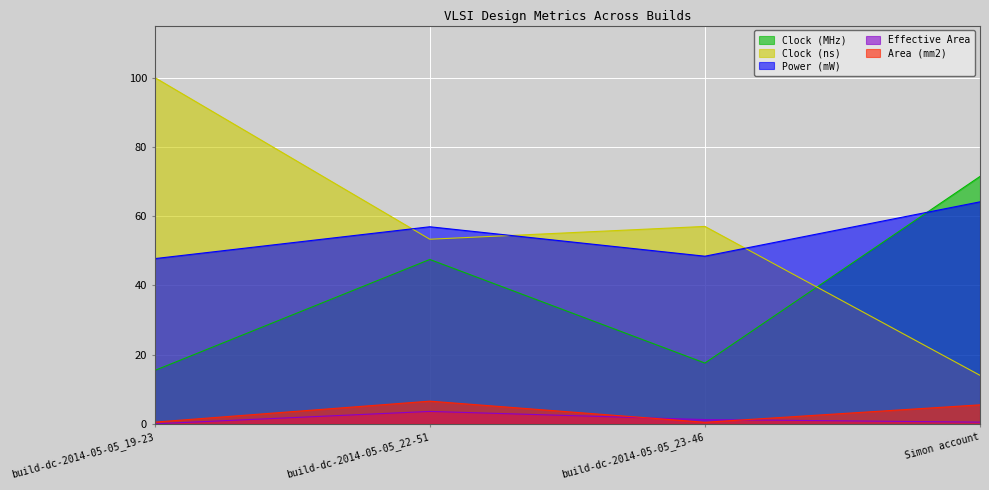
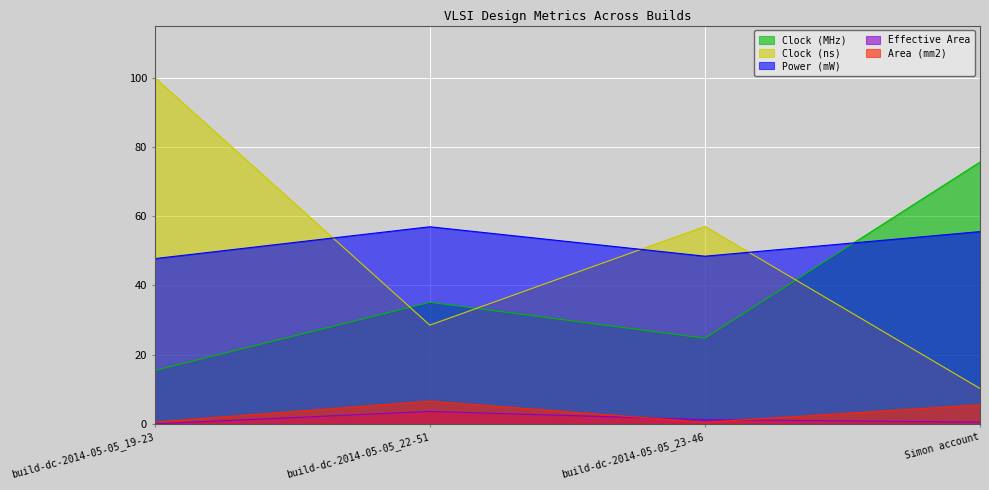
Clock (MHz), build-dc-2014-05-05_22-51: 47 -> 35
Clock (ns), build-dc-2014-05-05_22-51: 53 -> 29
Clock (MHz), build-dc-2014-05-05_23-46: 18 -> 25
Clock (MHz), Simon account: 71 -> 76
Clock (ns), Simon account: 14 -> 10
Power (mW), Simon account: 64 -> 56
